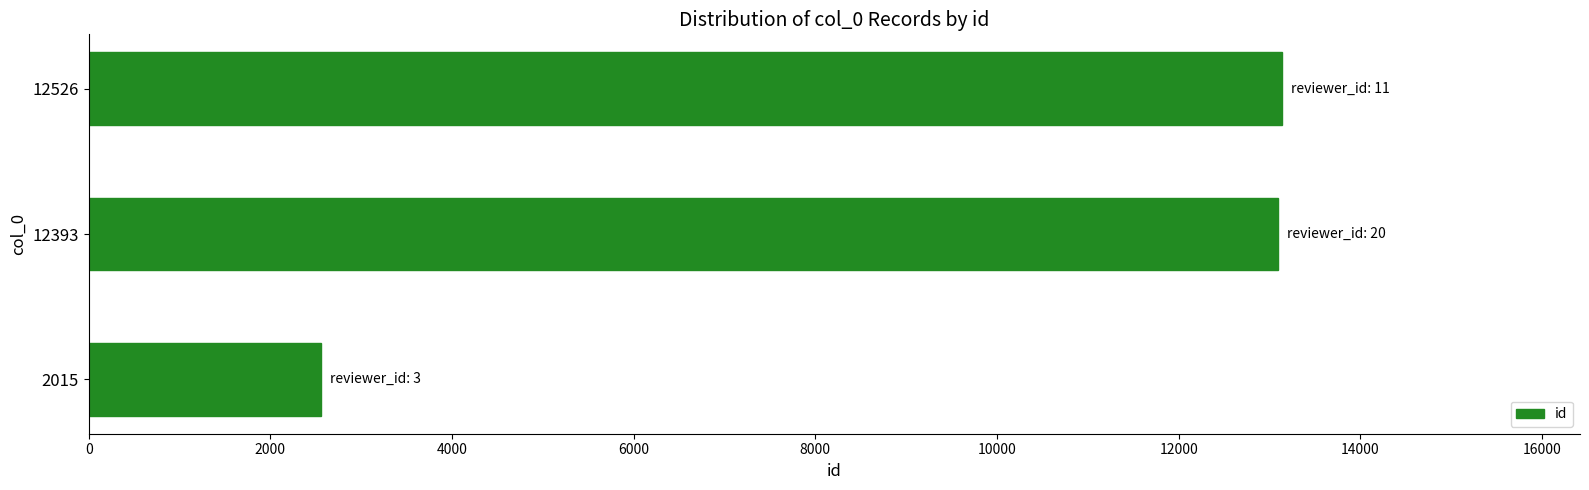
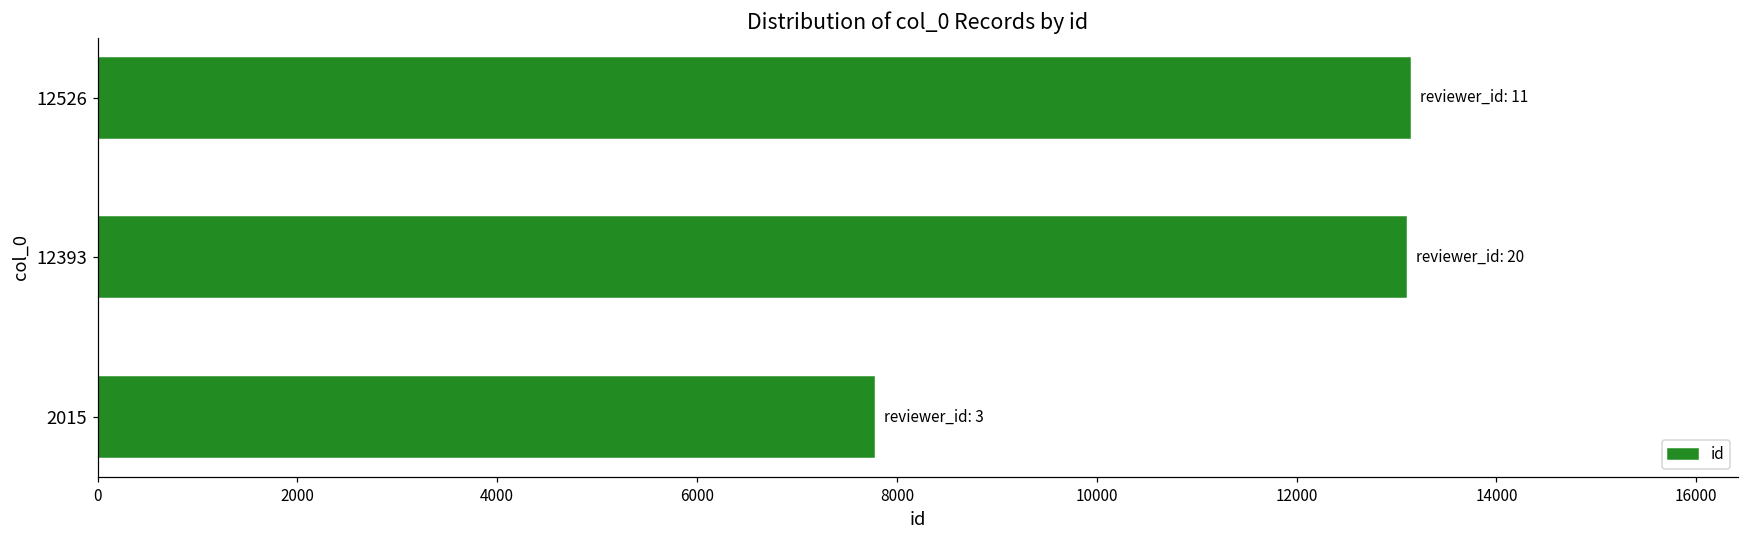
2015: 2600 -> 7800
